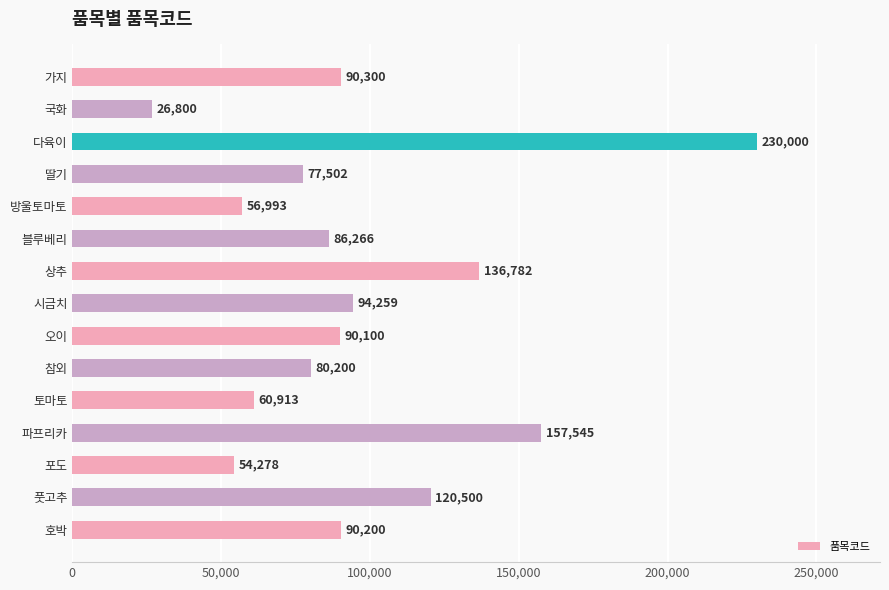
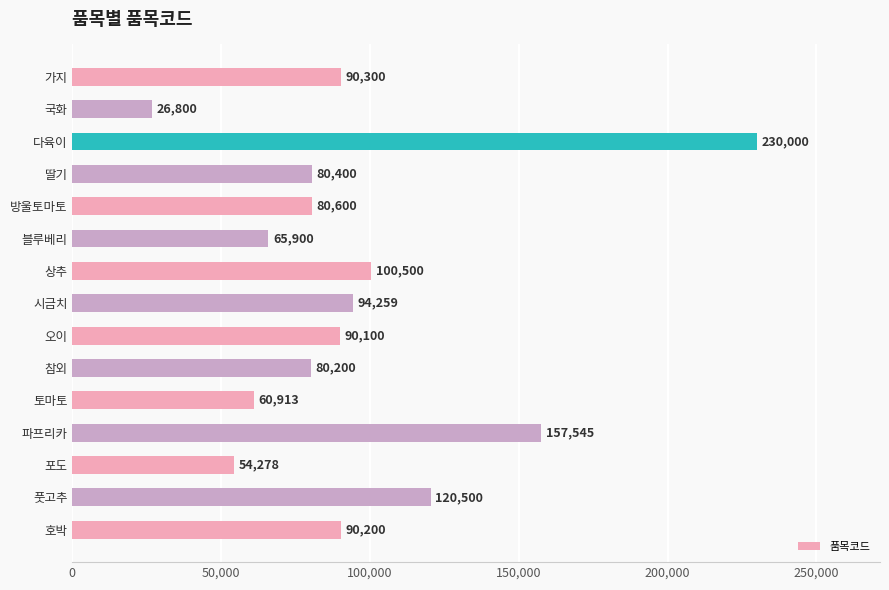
딸기: 77,502 -> 80,400
방울토마토: 56,993 -> 80,600
블루베리: 86,266 -> 65,900
상추: 136,782 -> 100,500
